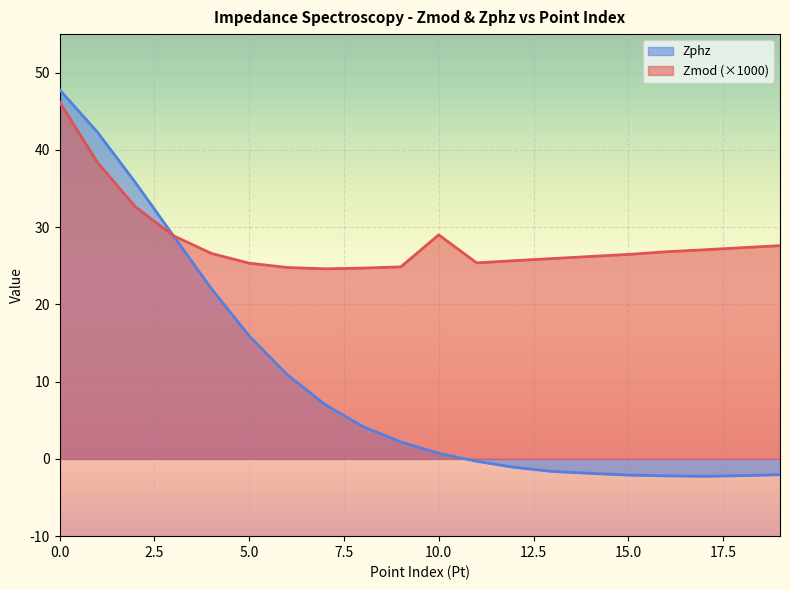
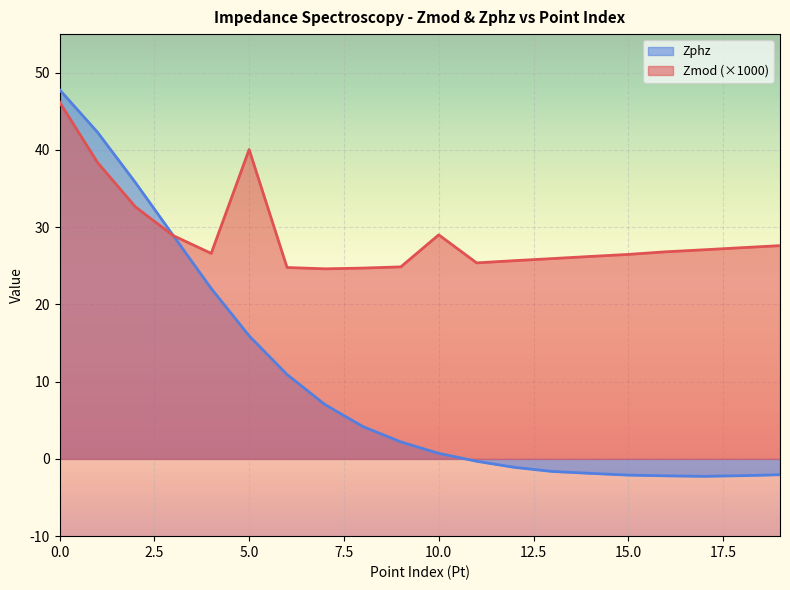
Zmod (×1000), 5.0: 25 -> 40
